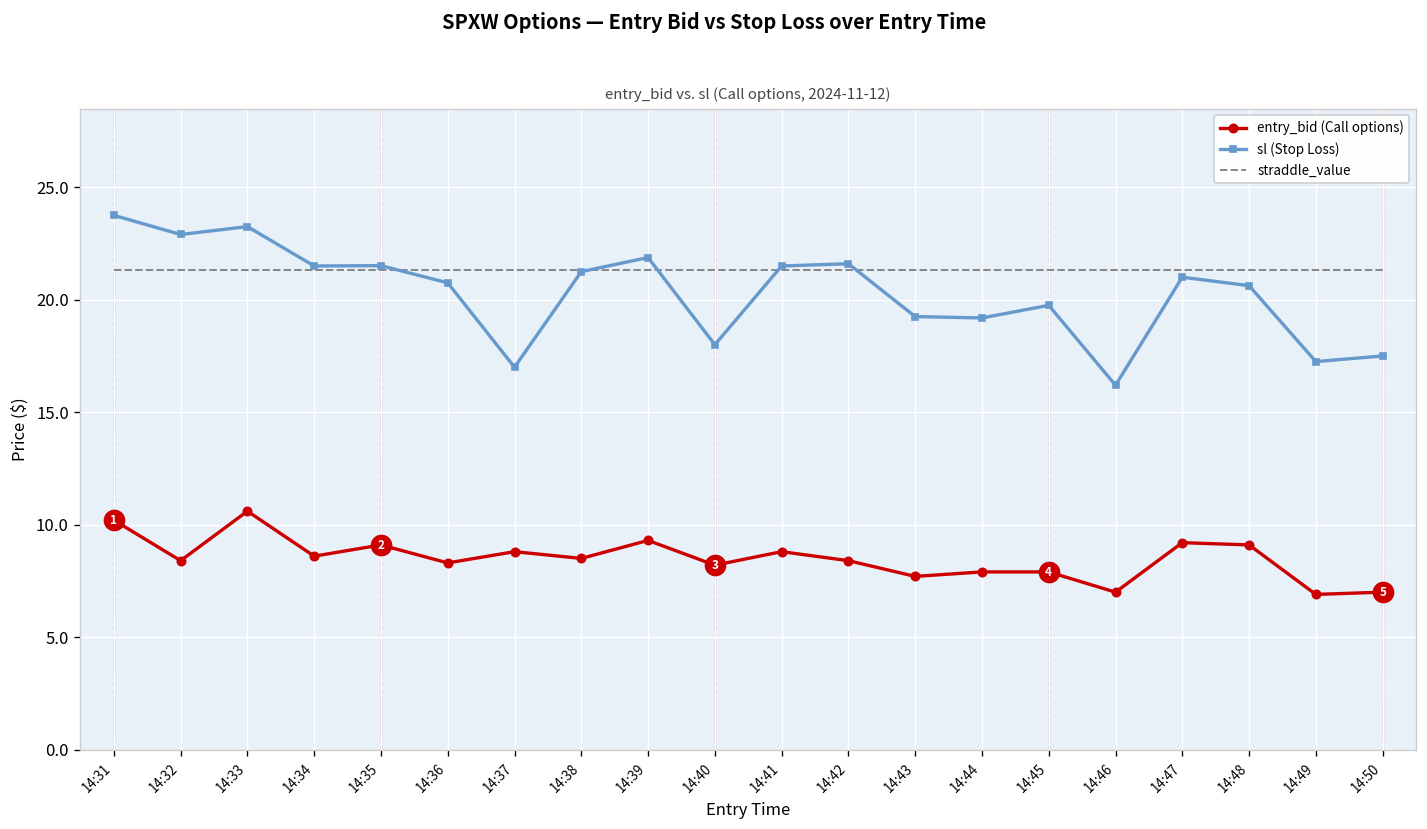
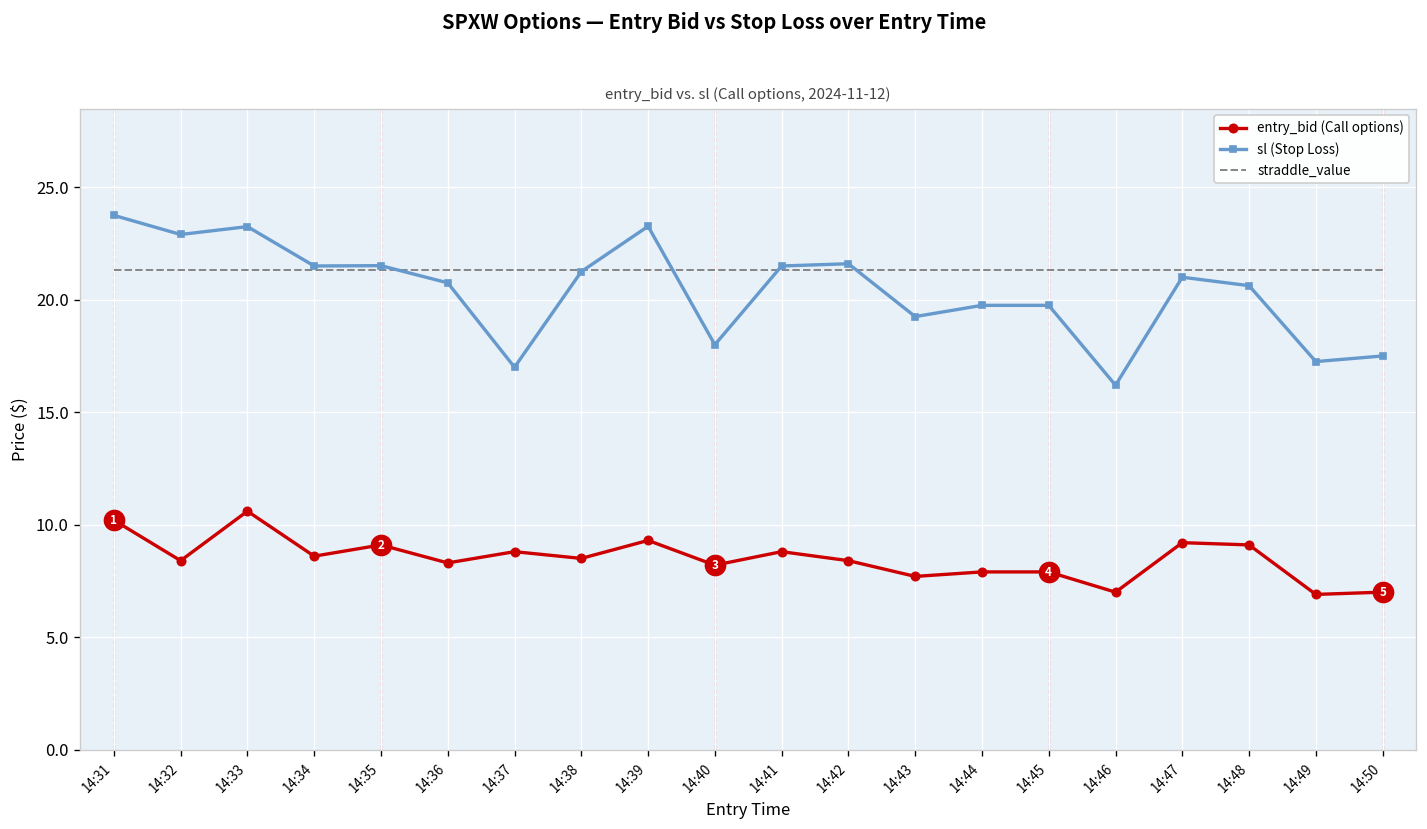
sl (Stop Loss), 14:39: 21.9 -> 23.3
sl (Stop Loss), 14:44: 19.2 -> 19.8
